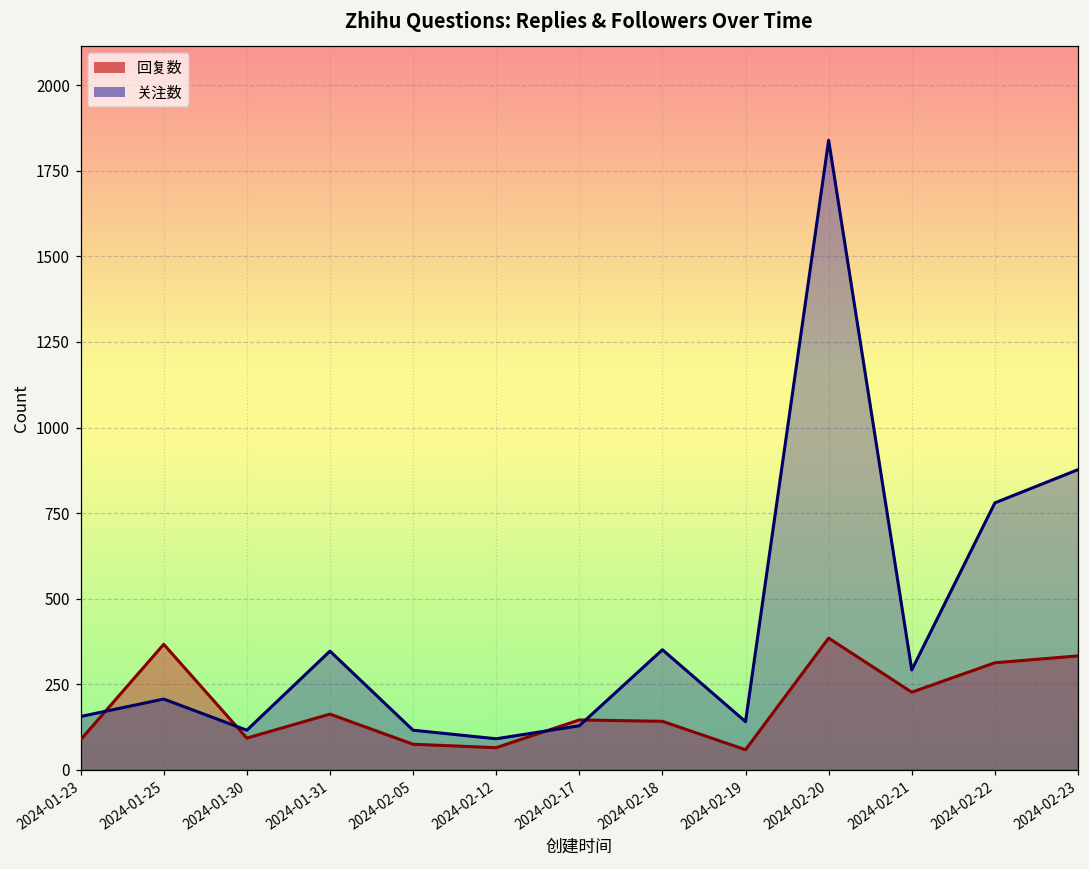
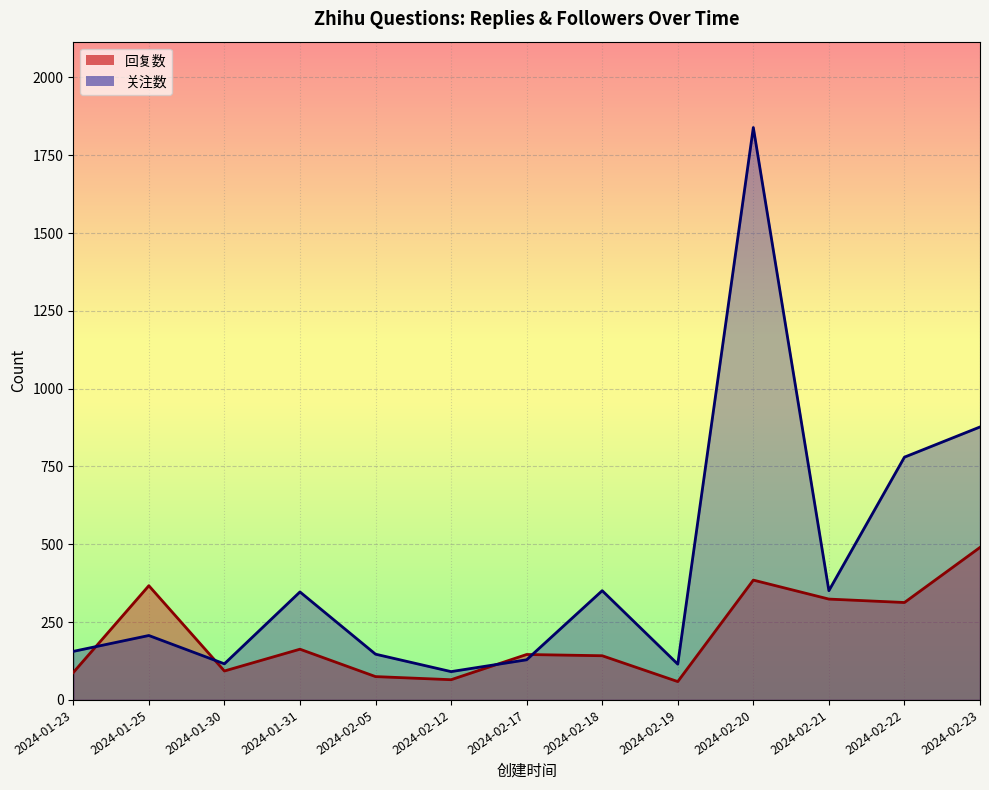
关注数, 2024-02-05: 120 -> 150
关注数, 2024-02-19: 140 -> 120
回复数, 2024-02-21: 230 -> 320
关注数, 2024-02-21: 290 -> 350
回复数, 2024-02-23: 330 -> 490
